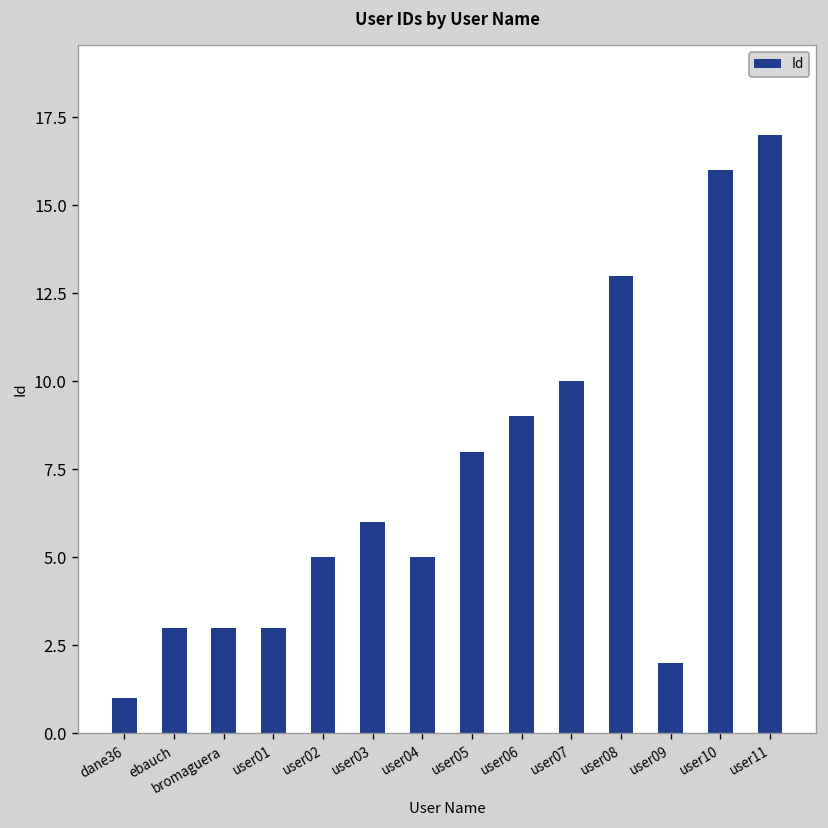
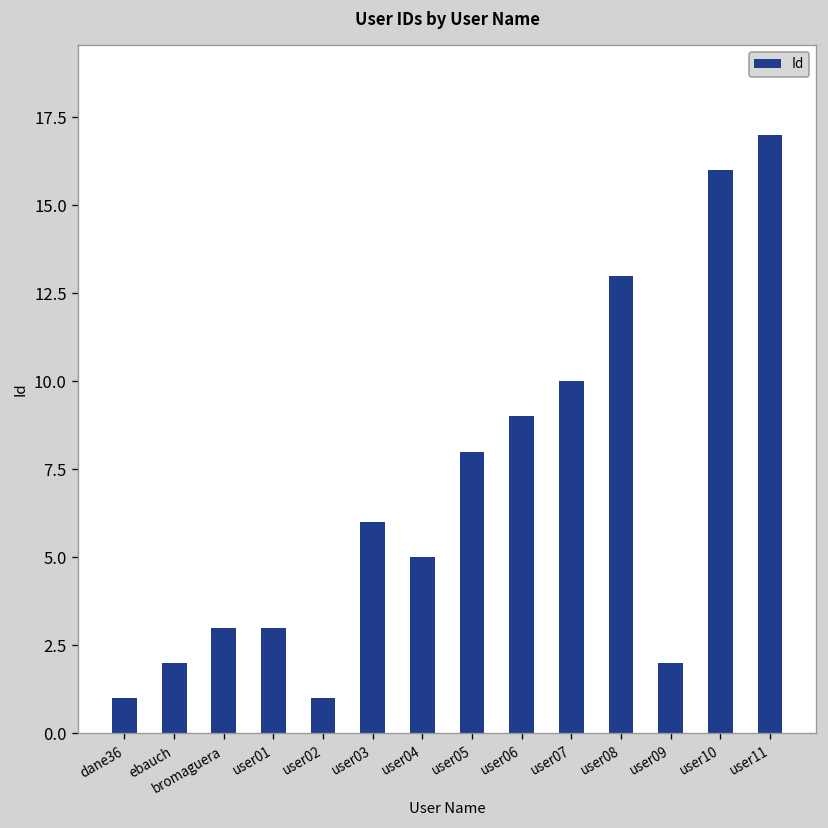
ebauch: 3 -> 2
user02: 5 -> 1
